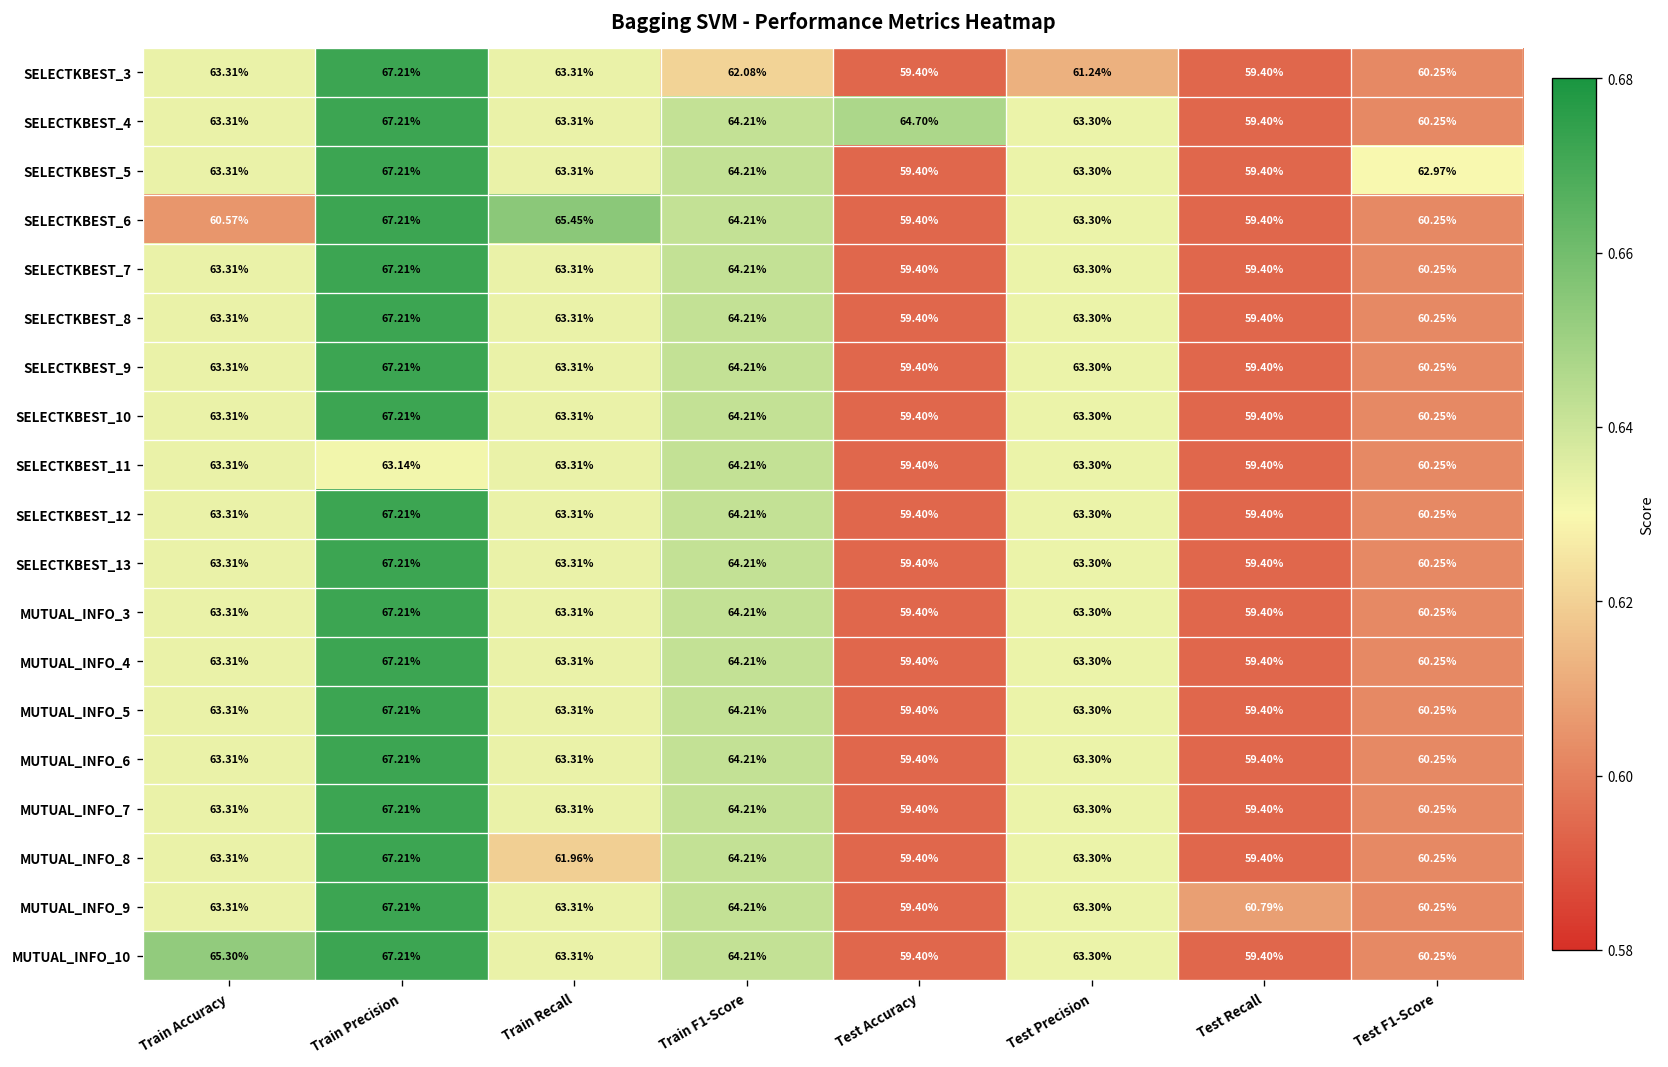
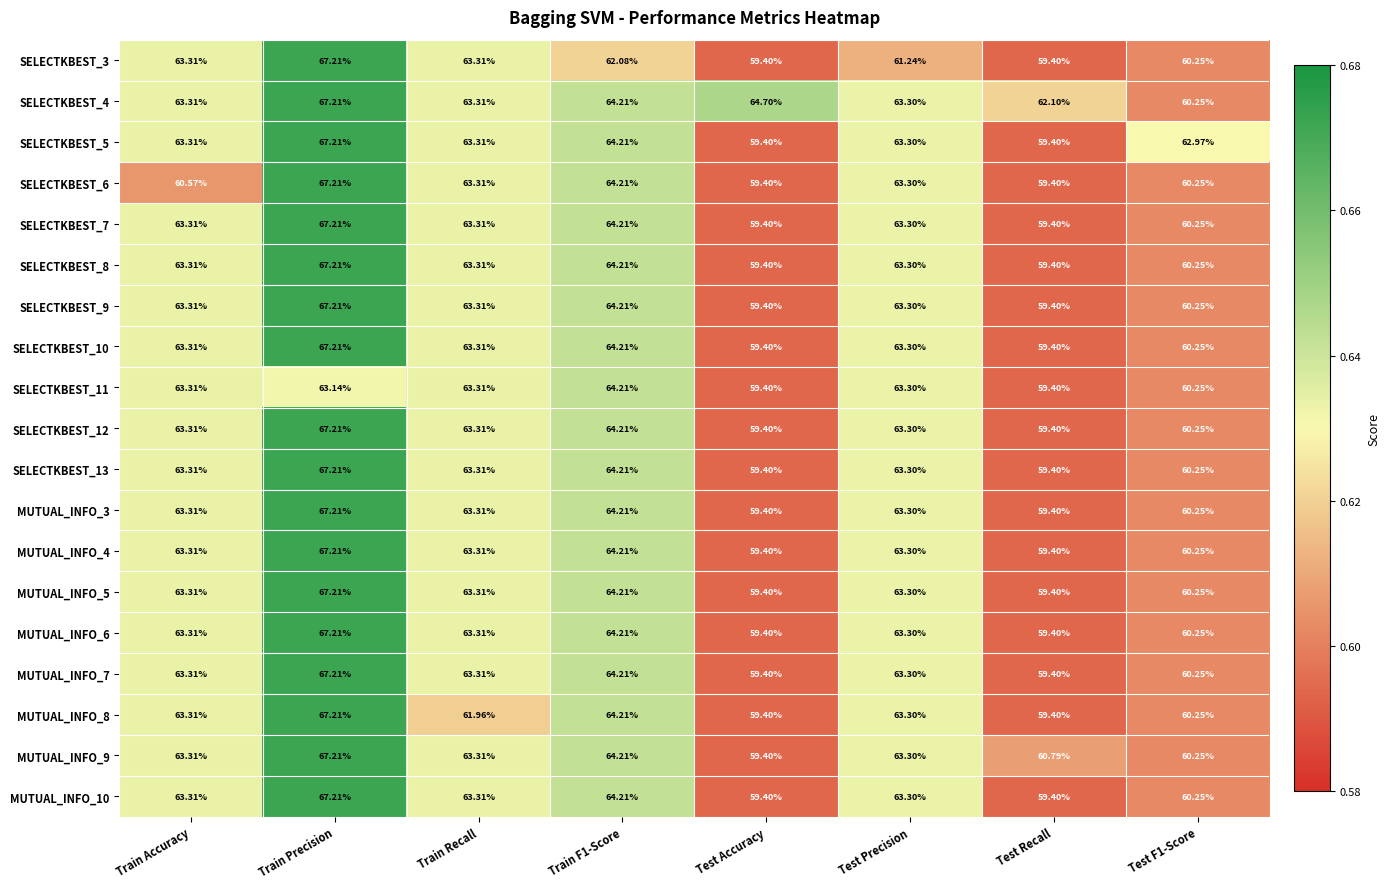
SELECTKBEST_4, Test Recall: 59.40% -> 62.10%
SELECTKBEST_6, Train Recall: 65.45% -> 63.31%
MUTUAL_INFO_10, Train Accuracy: 65.30% -> 63.31%
